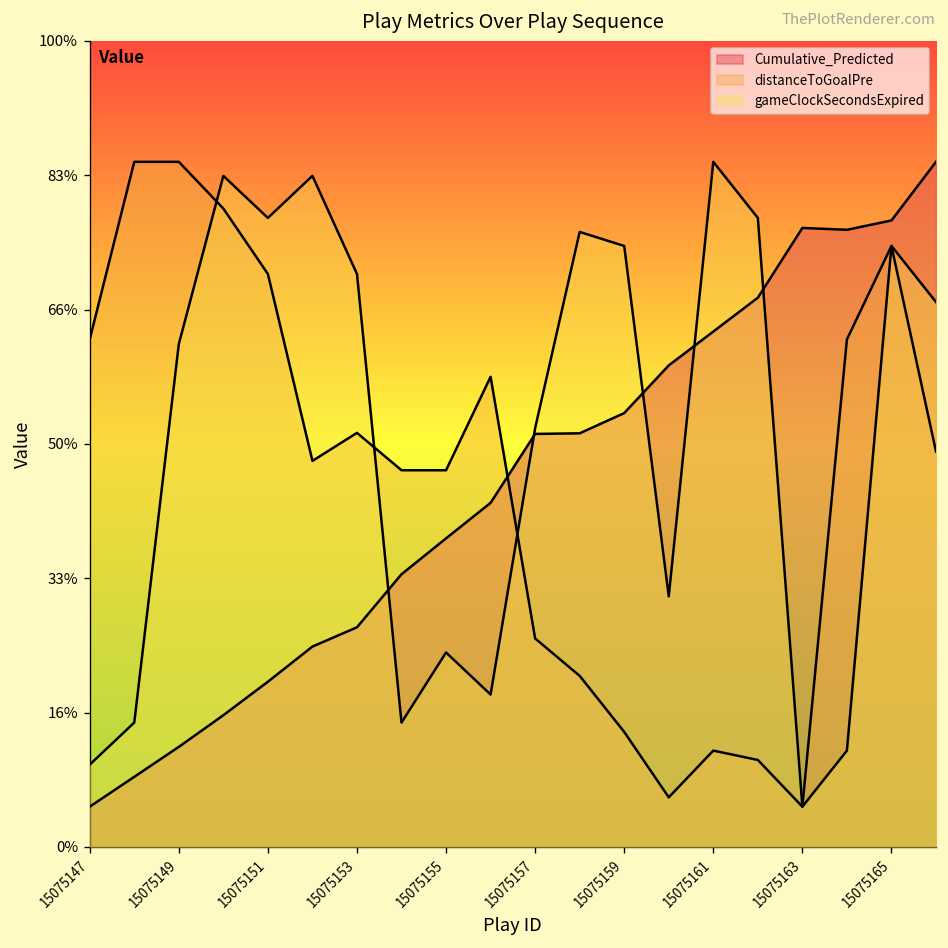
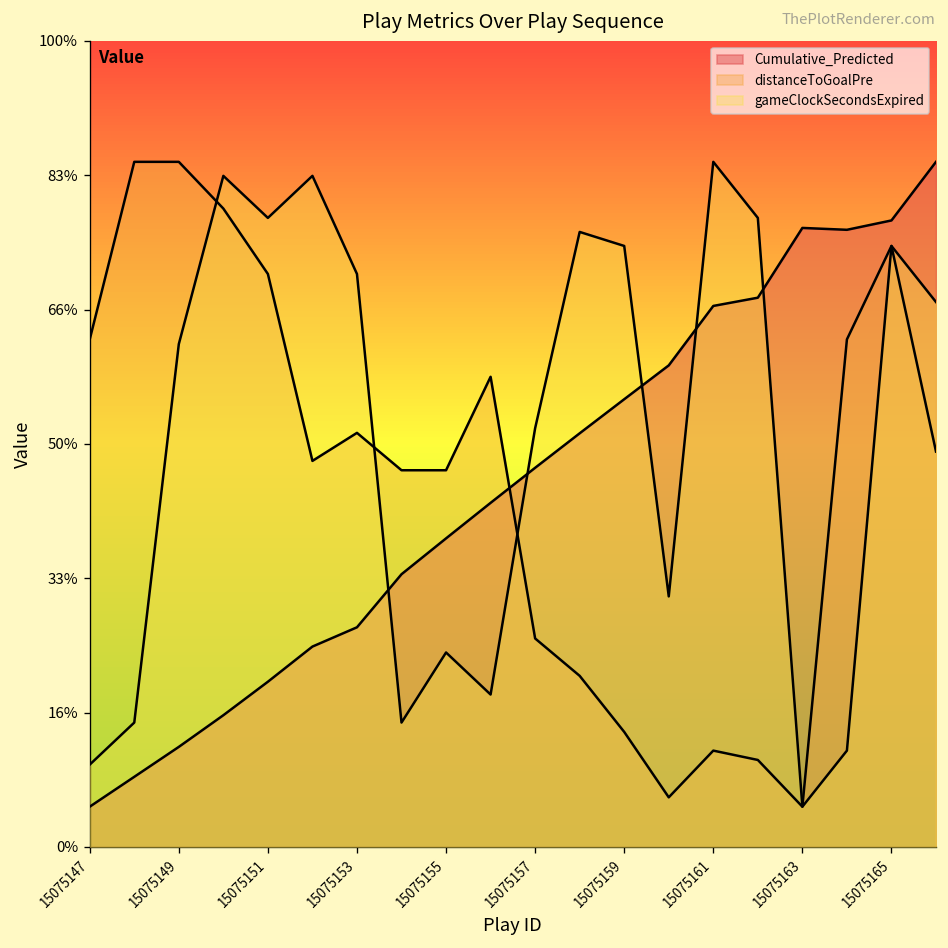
Cumulative_Predicted, 15075157: 51% -> 47%
Cumulative_Predicted, 15075159: 54% -> 56%
Cumulative_Predicted, 15075161: 64% -> 67%
